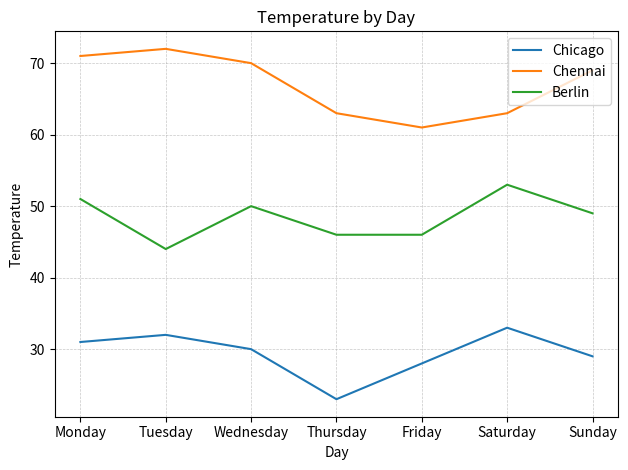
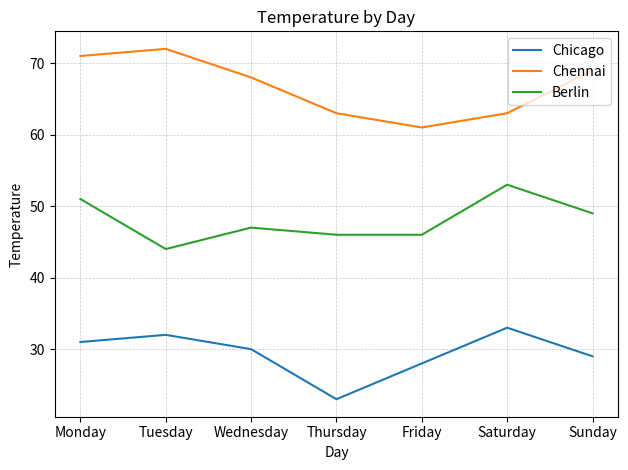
Chennai, Wednesday: 70 -> 68
Berlin, Wednesday: 50 -> 47
